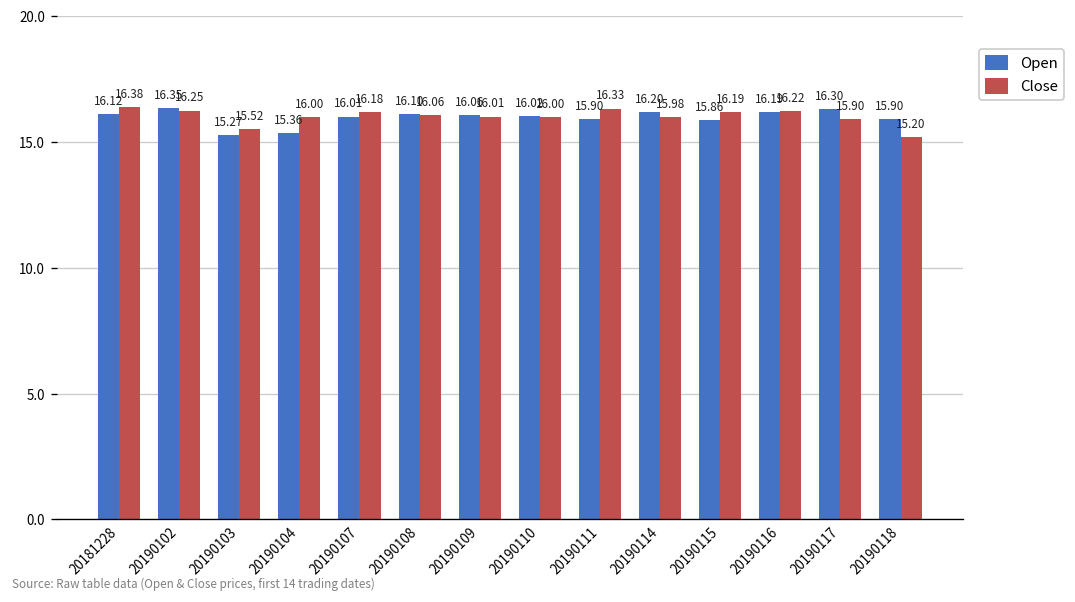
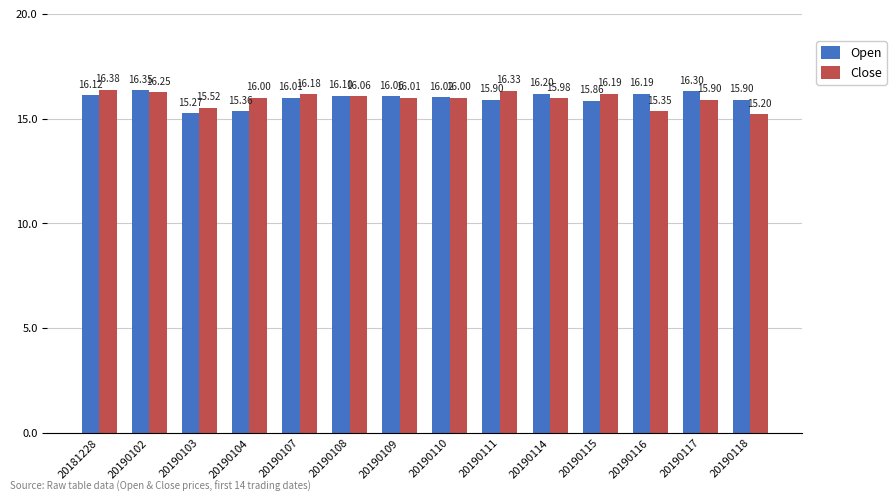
Close, 20190116: 16.22 -> 15.35
